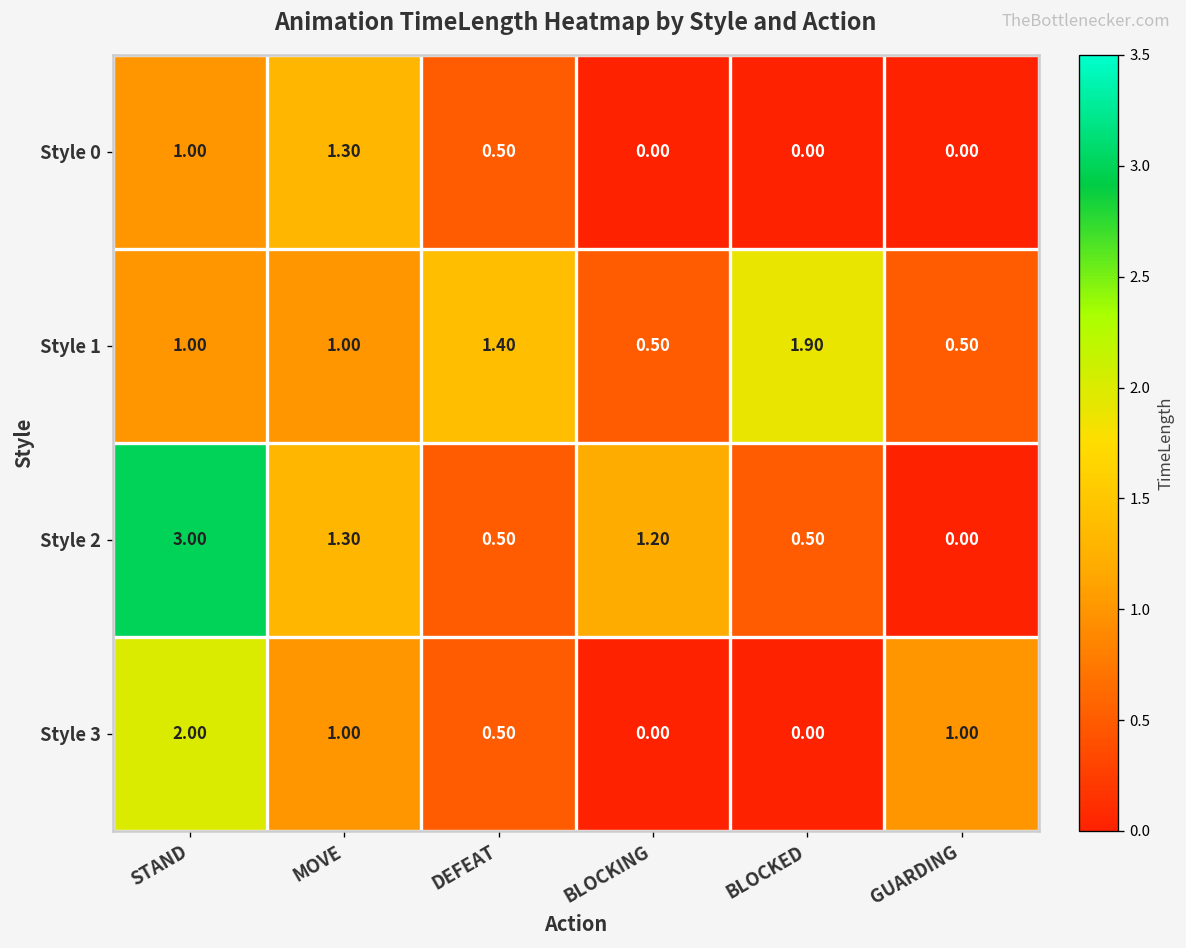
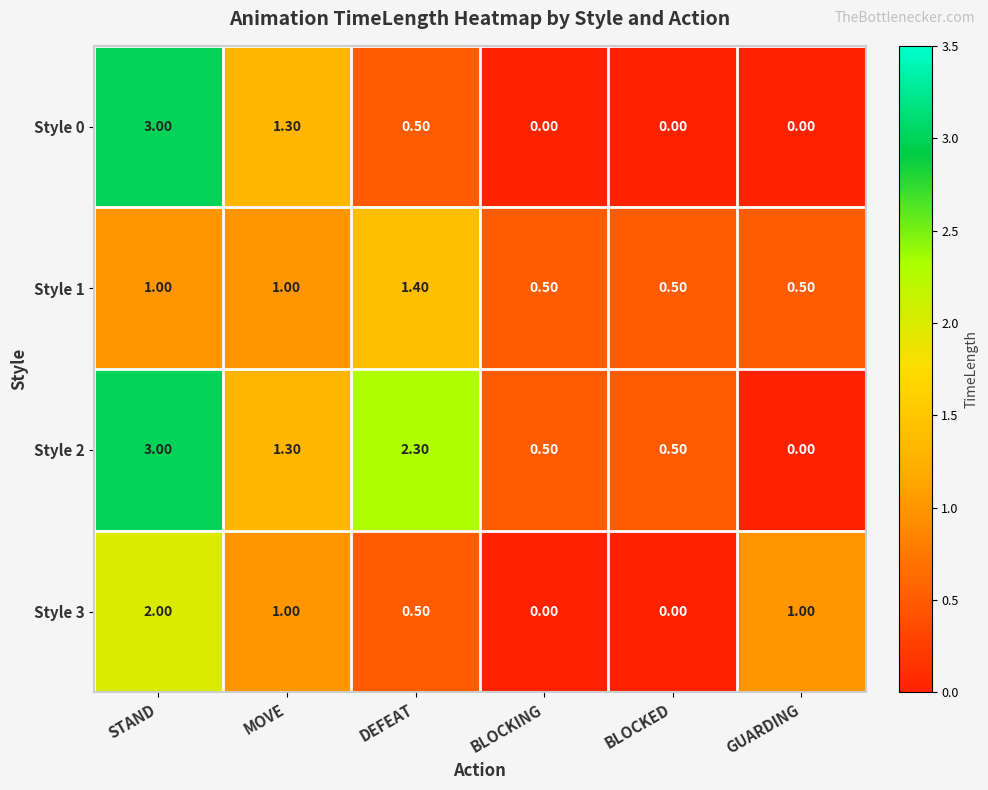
Style 0, STAND: 1.00 -> 3.00
Style 1, BLOCKED: 1.90 -> 0.50
Style 2, DEFEAT: 0.50 -> 2.30
Style 2, BLOCKING: 1.20 -> 0.50
